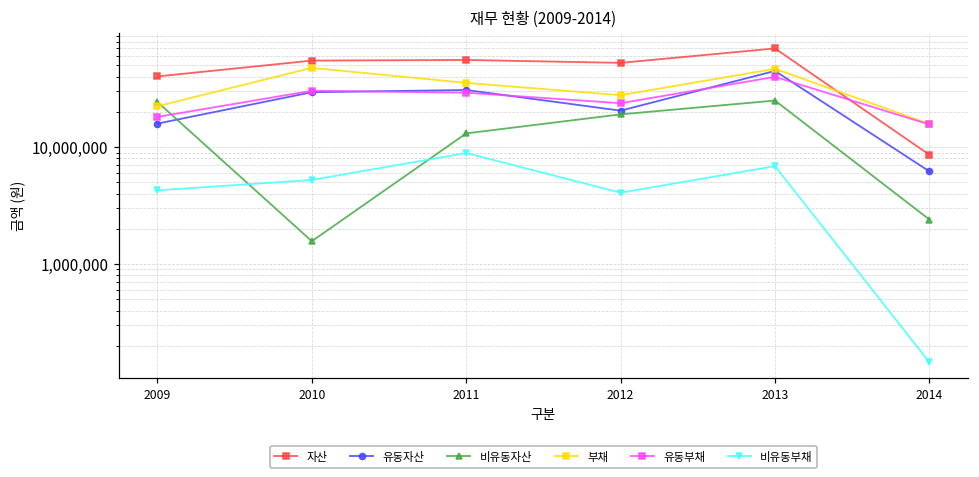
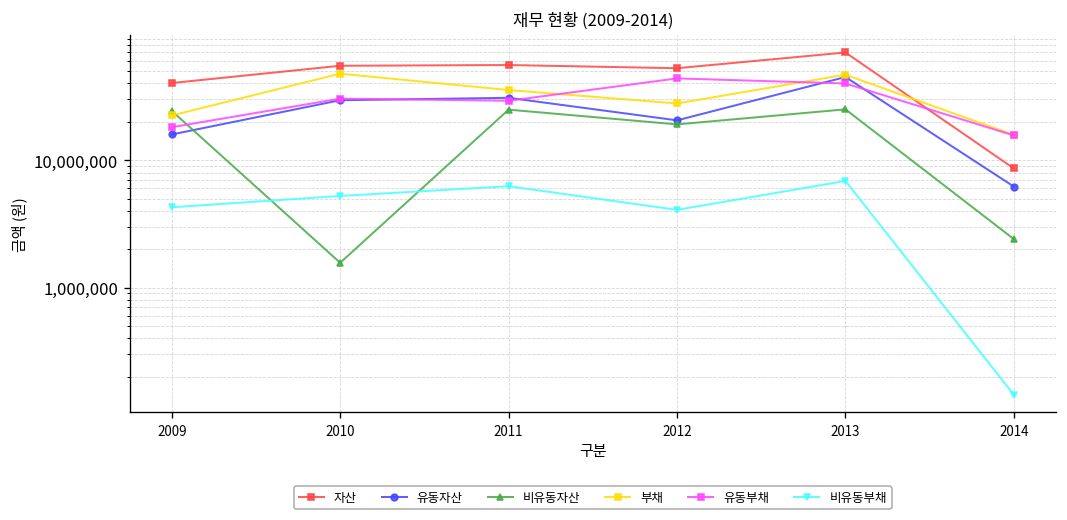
비유동자산, 2011: 13,000,000 -> 25,000,000
비유동부채, 2011: 9,000,000 -> 6,000,000
유동부채, 2012: 24,000,000 -> 44,000,000
